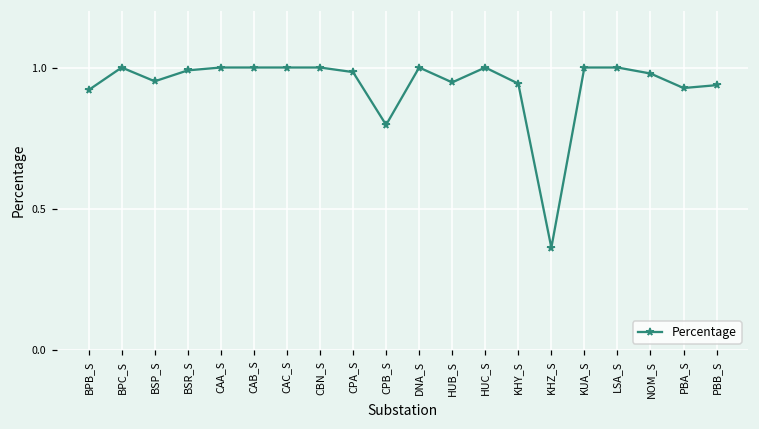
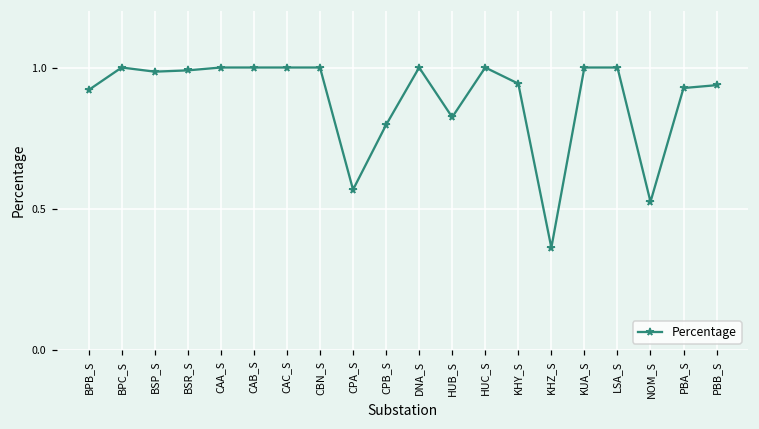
BSP_S: 0.95 -> 0.99
CPA_S: 0.98 -> 0.57
HUB_S: 0.95 -> 0.82
NOM_S: 0.98 -> 0.52
